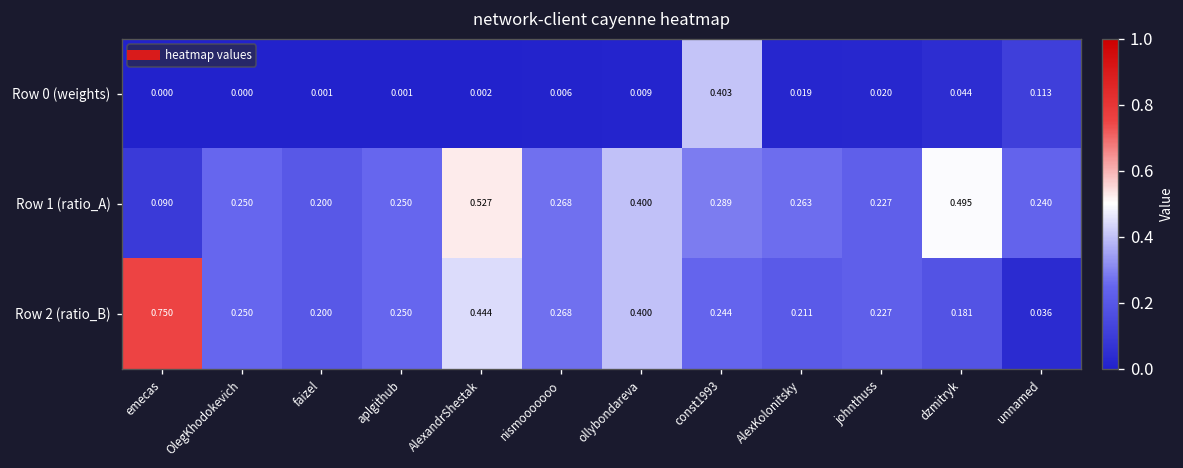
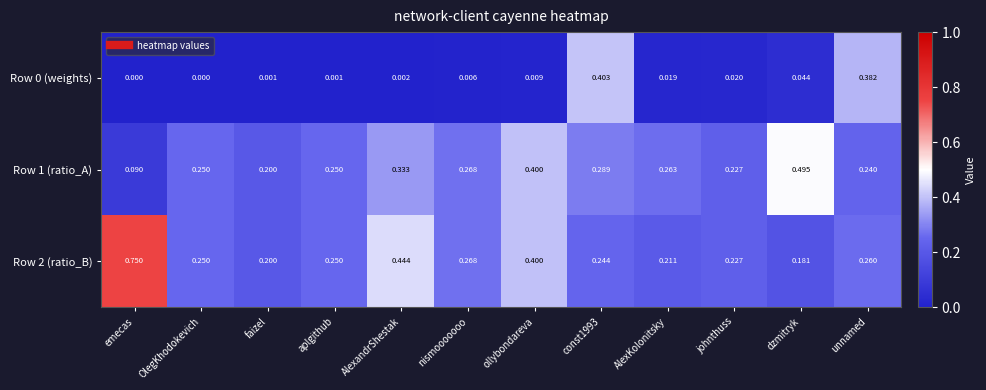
Row 0 (weights), unnamed: 0.113 -> 0.382
Row 1 (ratio_A), AlexandrShestak: 0.527 -> 0.333
Row 2 (ratio_B), unnamed: 0.036 -> 0.260
